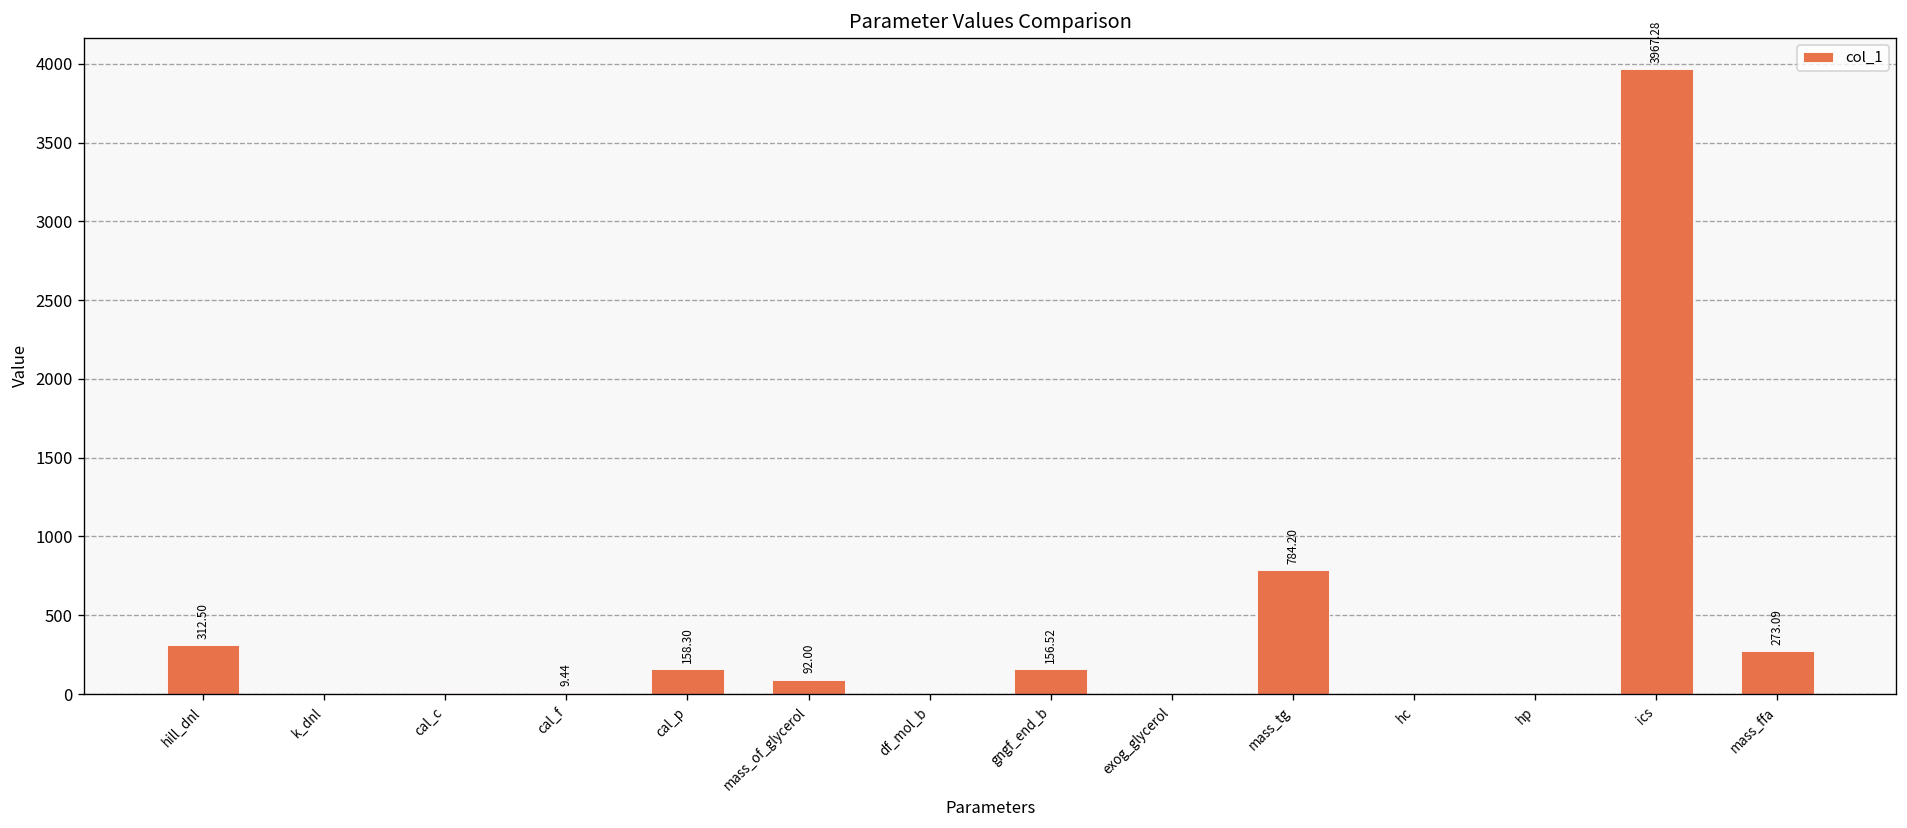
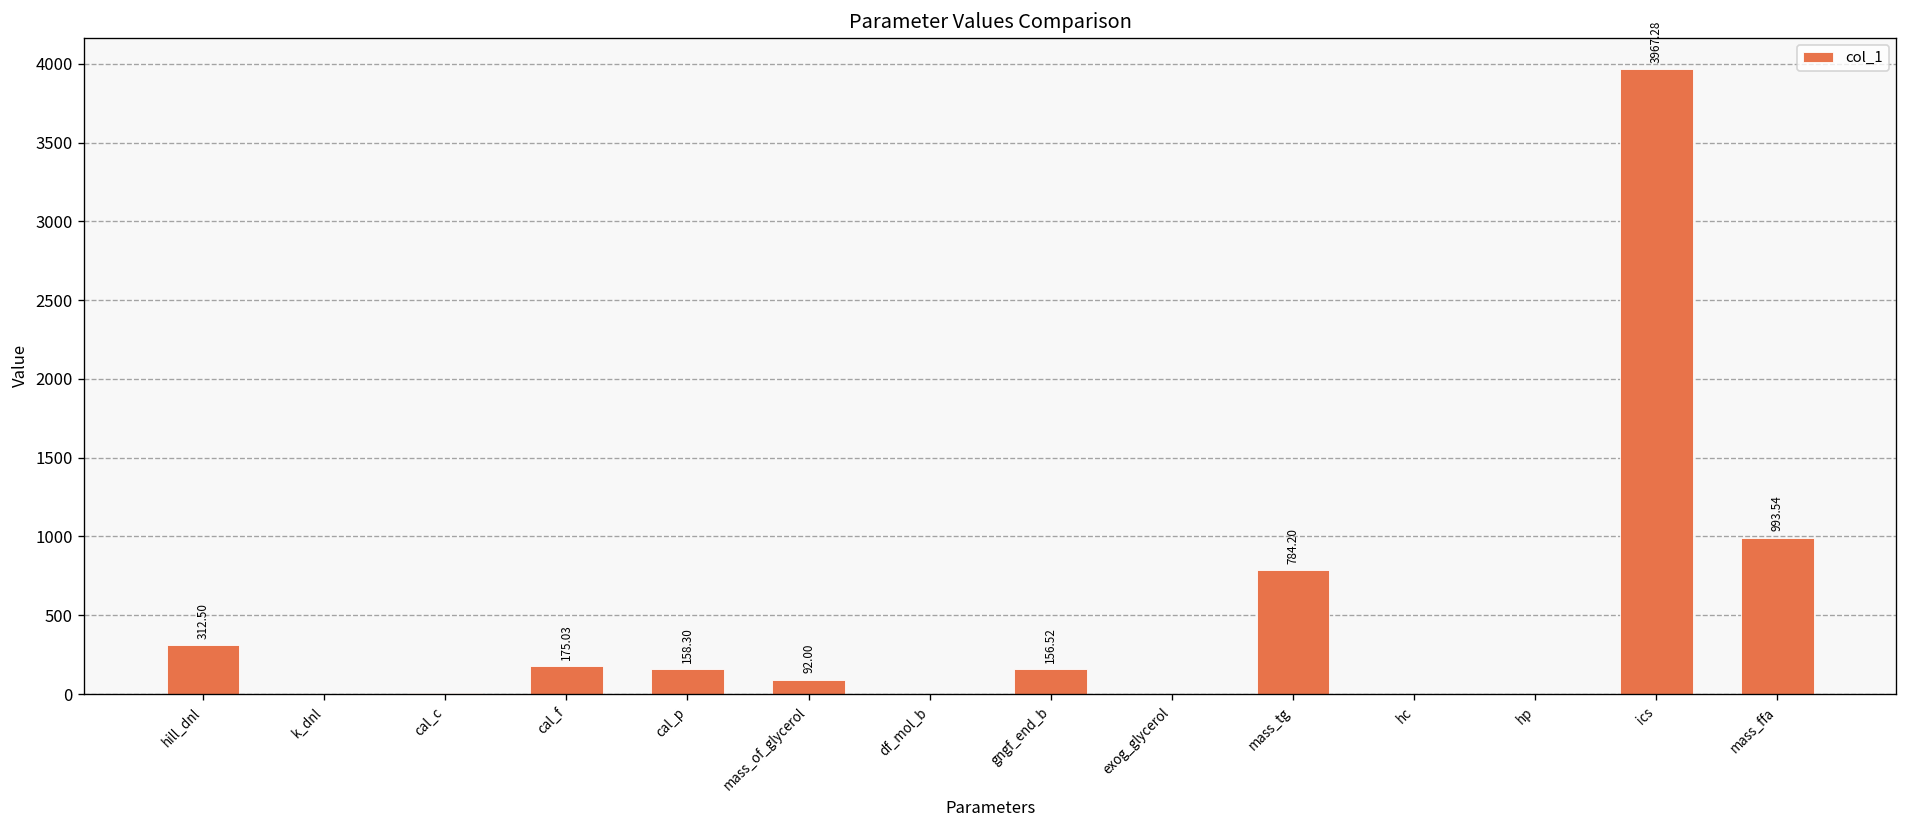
cal_f: 9.44 -> 175.03
mass_ffa: 273.09 -> 993.54
